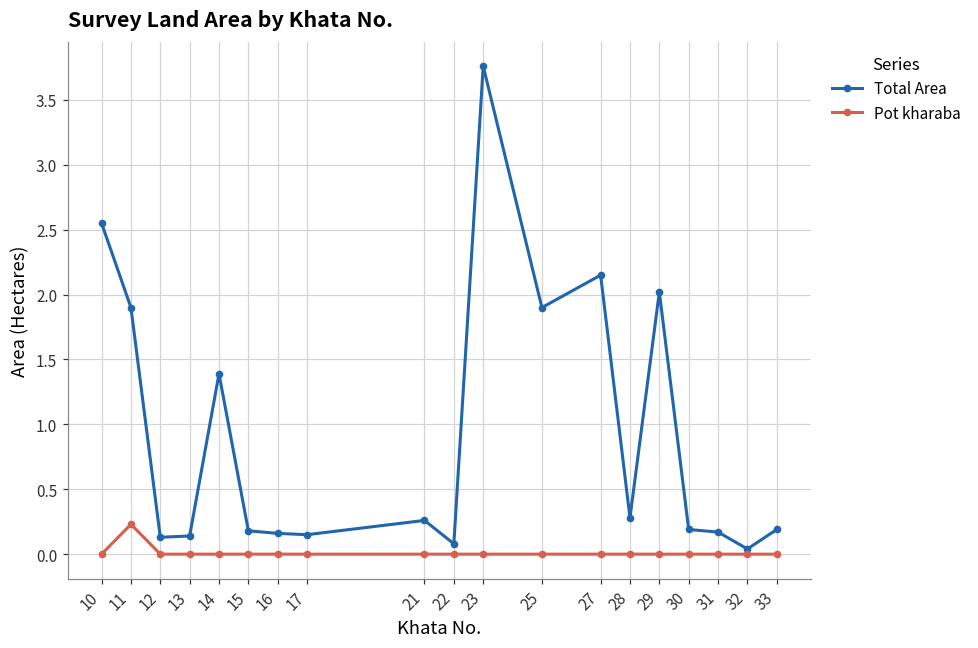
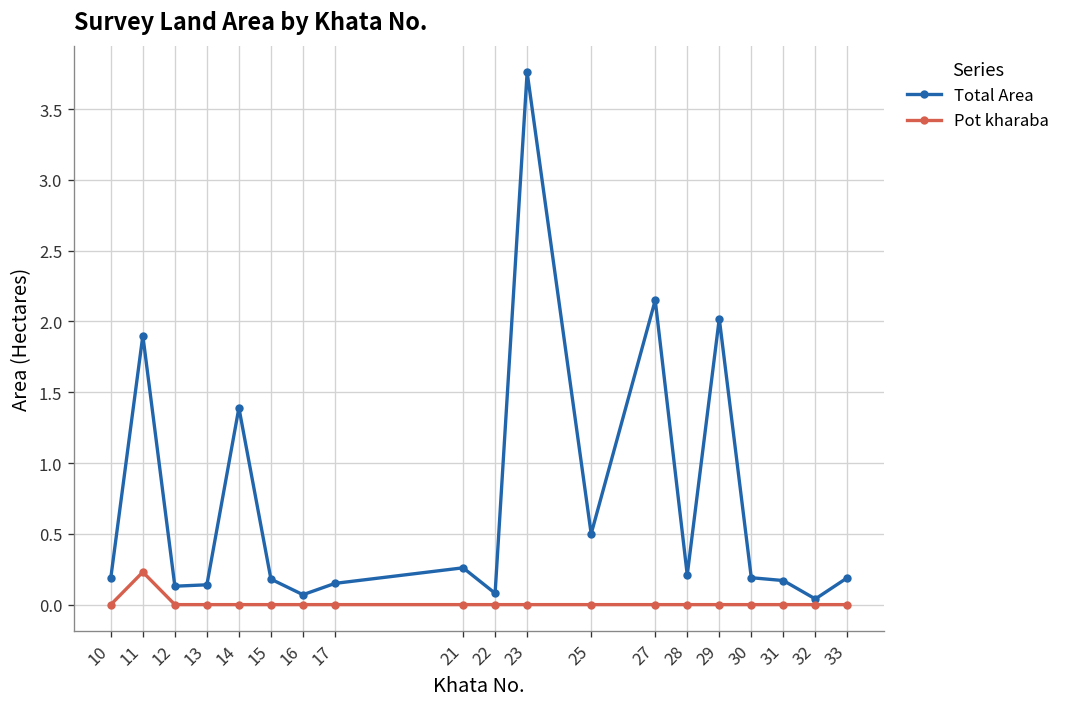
Total Area, 10: 2.55 -> 0.19
Total Area, 16: 0.16 -> 0.07
Total Area, 25: 1.9 -> 0.5
Total Area, 28: 0.28 -> 0.21
